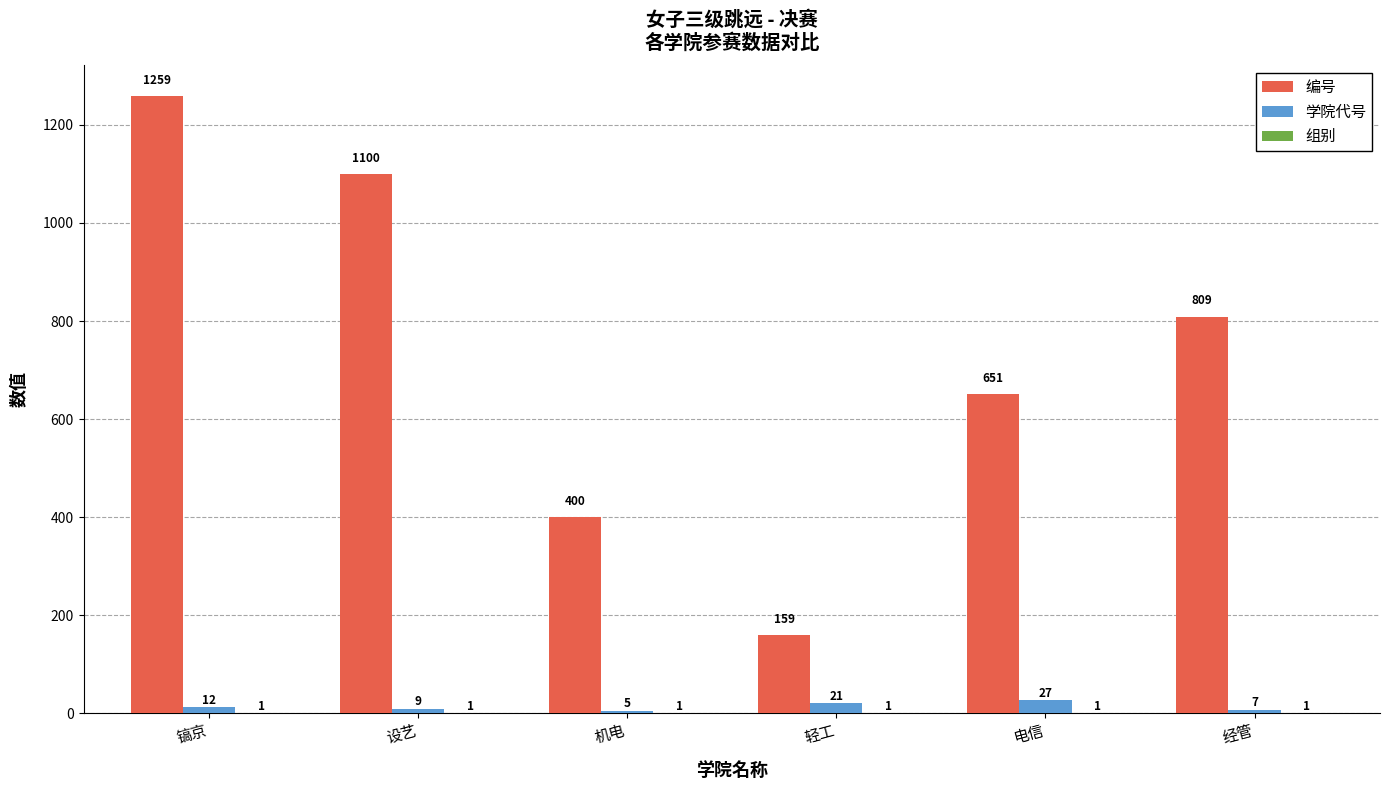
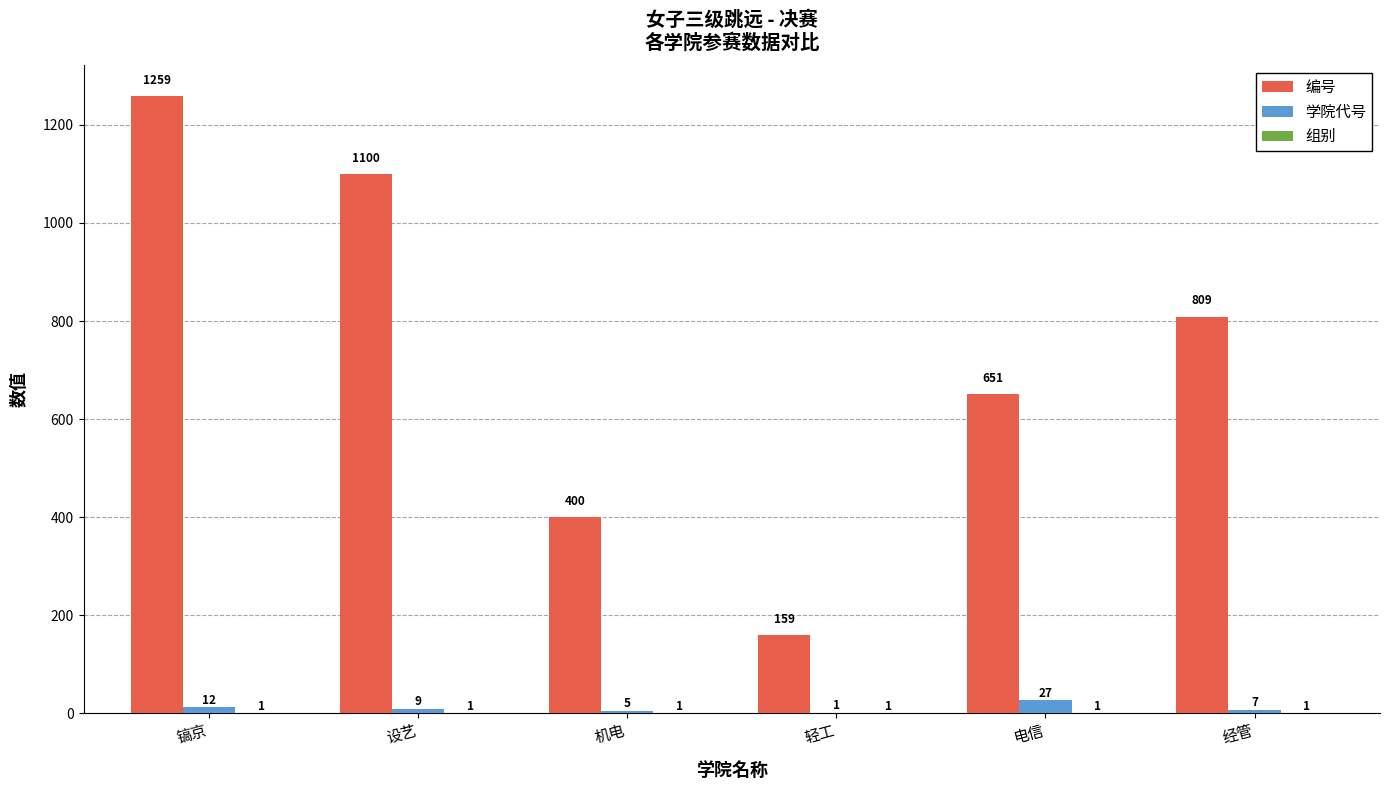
学院代号, 轻工: 21 -> 1
